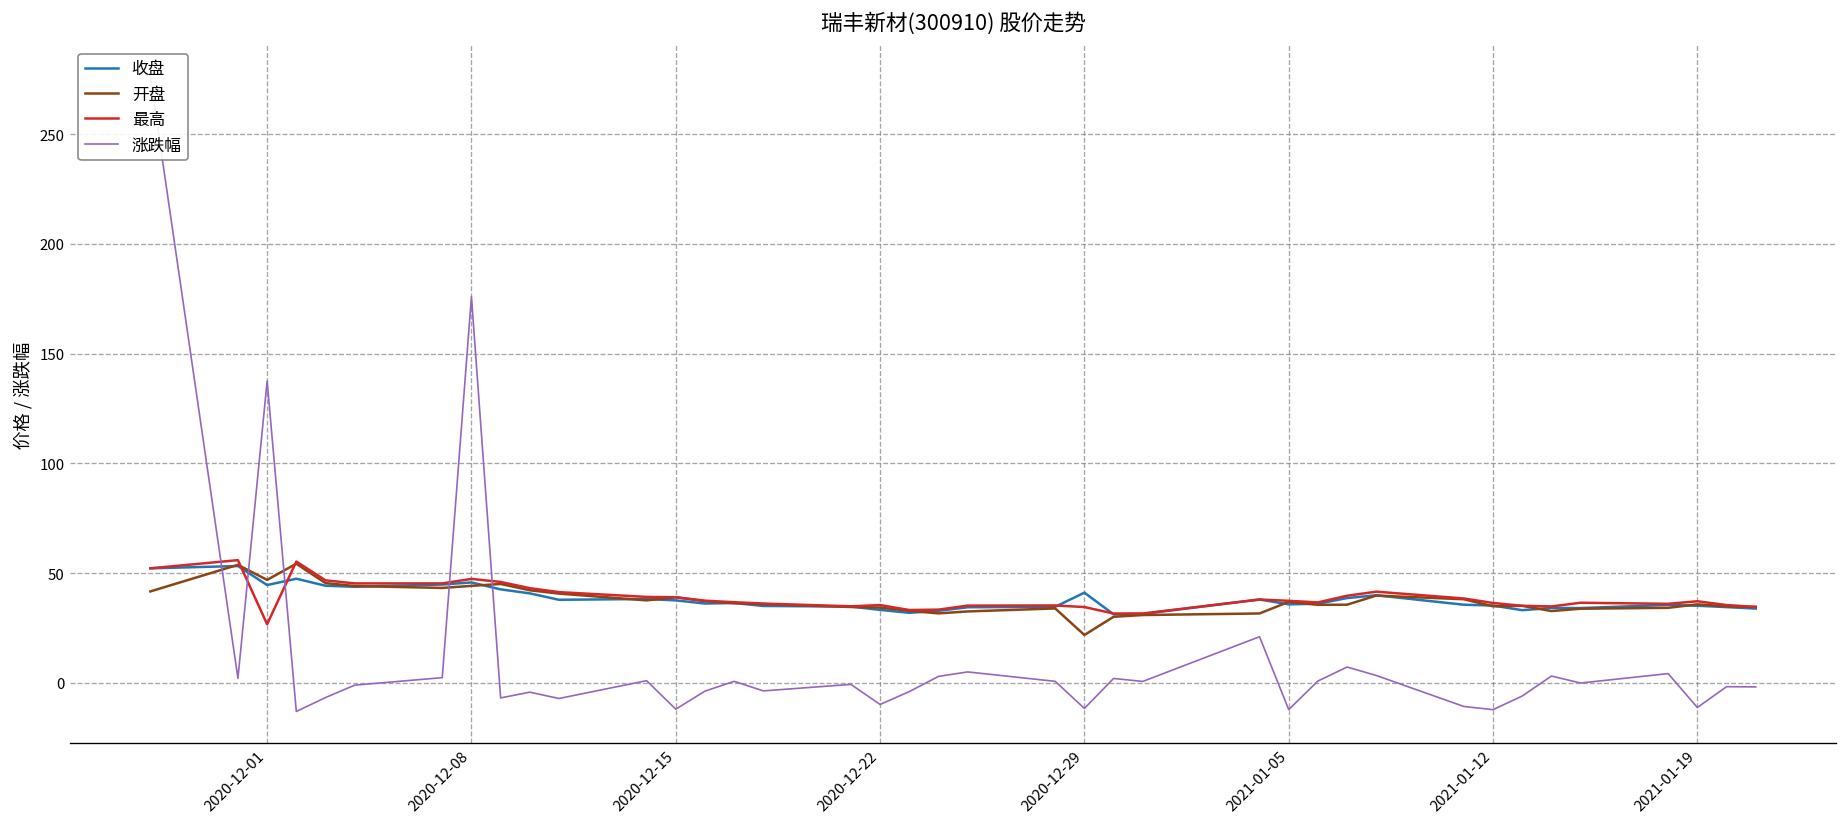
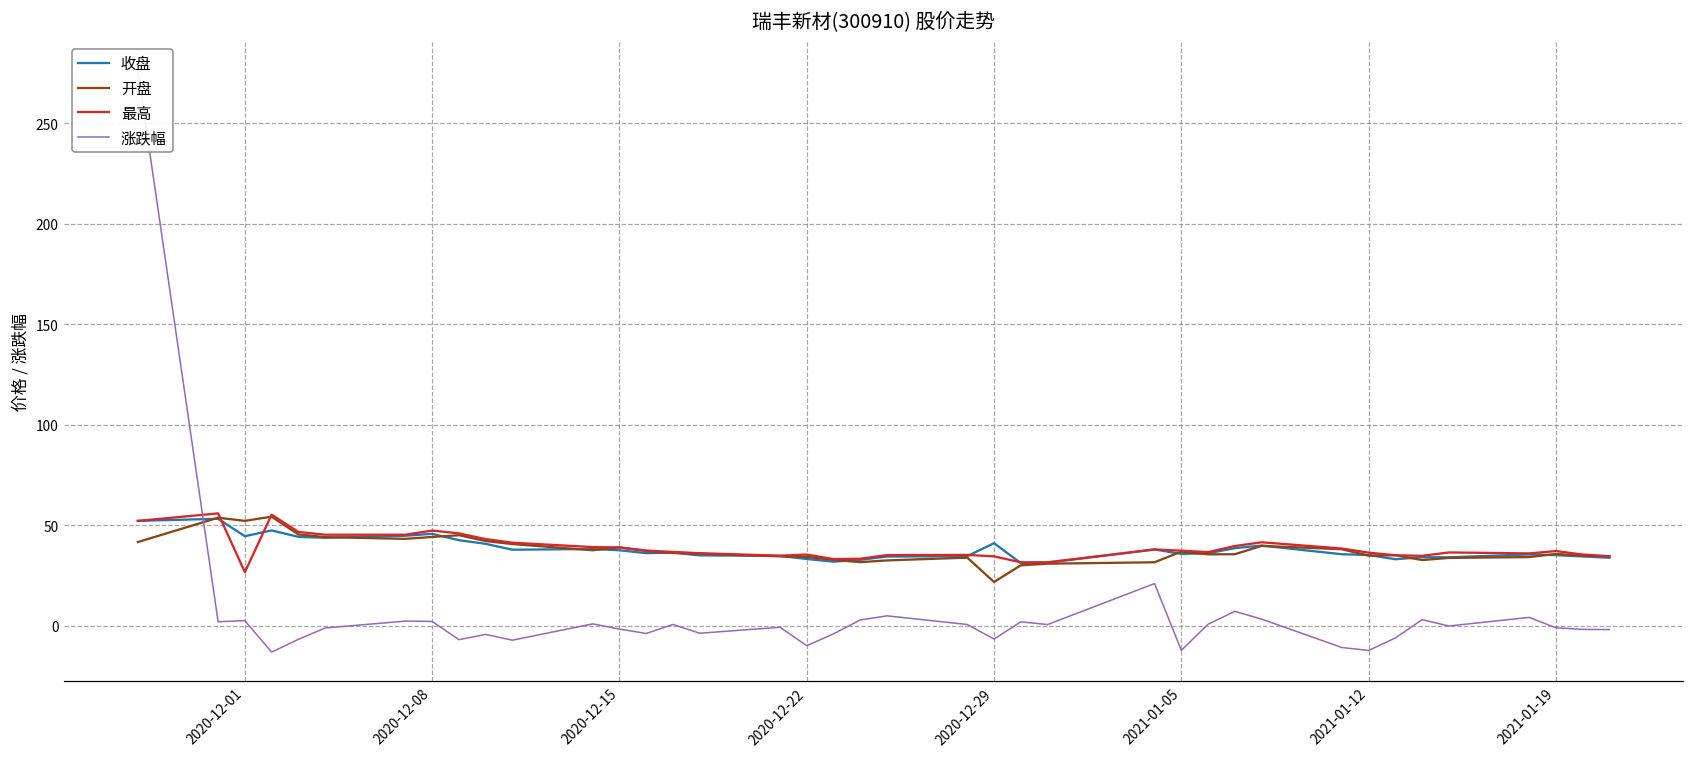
开盘, 2020-12-01: 47 -> 52
涨跌幅, 2020-12-01: 138 -> 3
涨跌幅, 2020-12-08: 176 -> 2
涨跌幅, 2020-12-15: -12 -> -2
涨跌幅, 2020-12-29: -12 -> -7
涨跌幅, 2021-01-19: -11 -> -1
